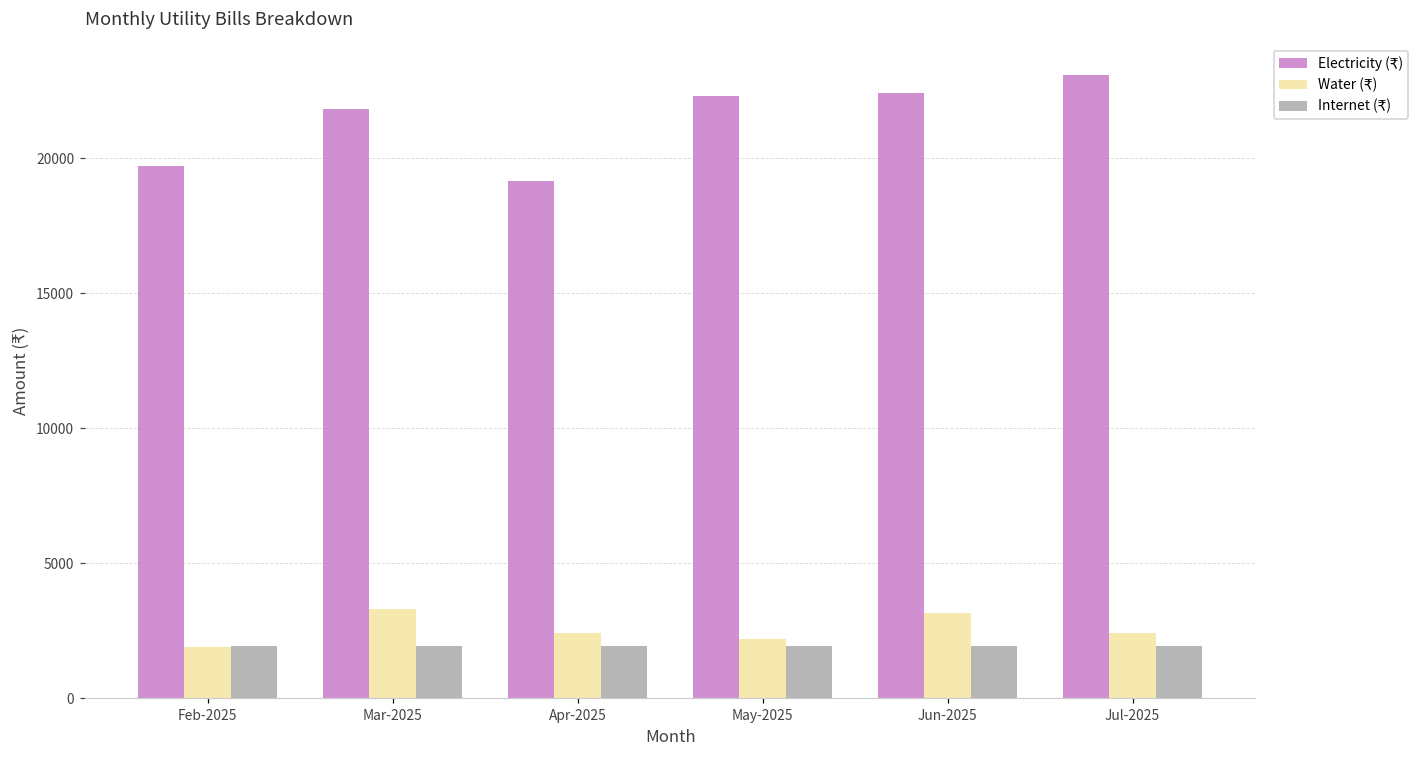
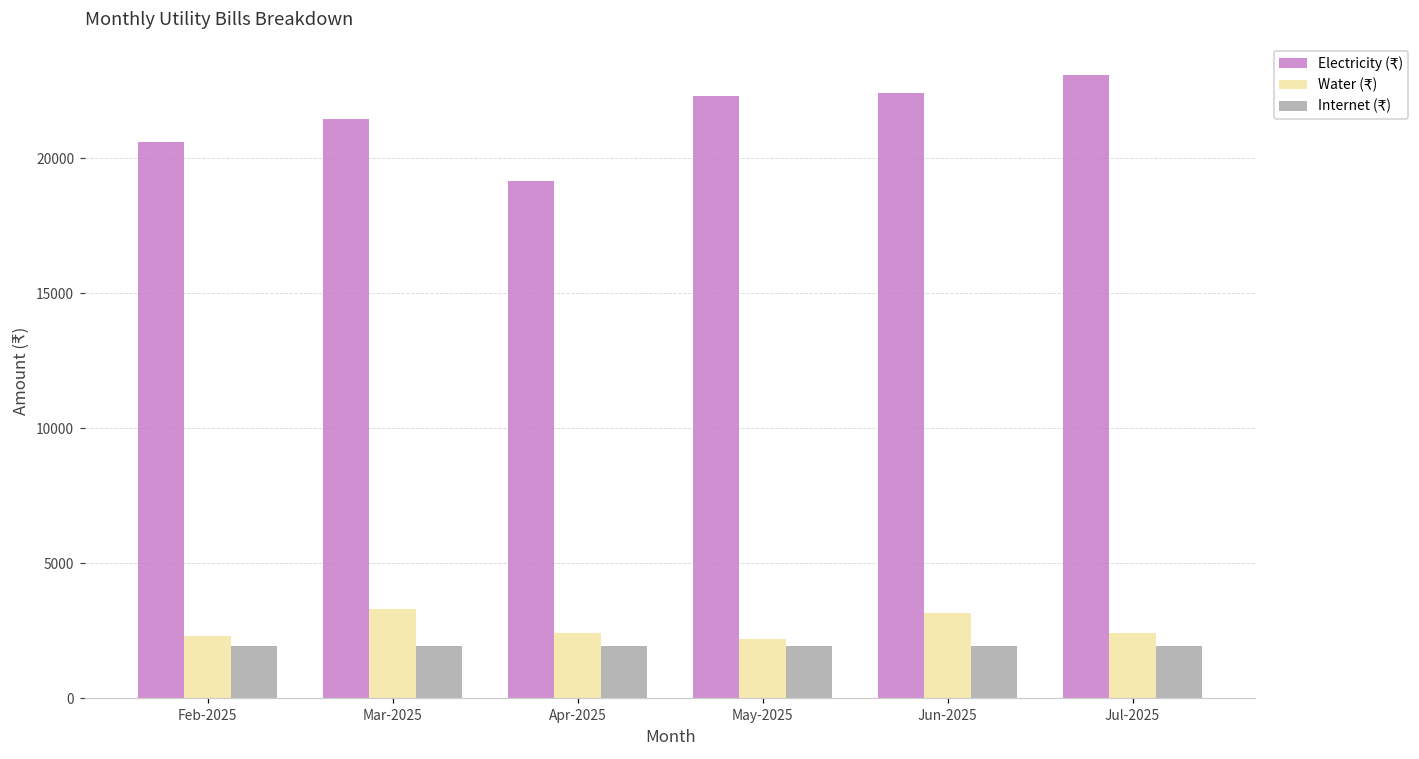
Electricity (₹), Feb-2025: 19700 -> 20600
Water (₹), Feb-2025: 1900 -> 2300
Electricity (₹), Mar-2025: 21800 -> 21500
